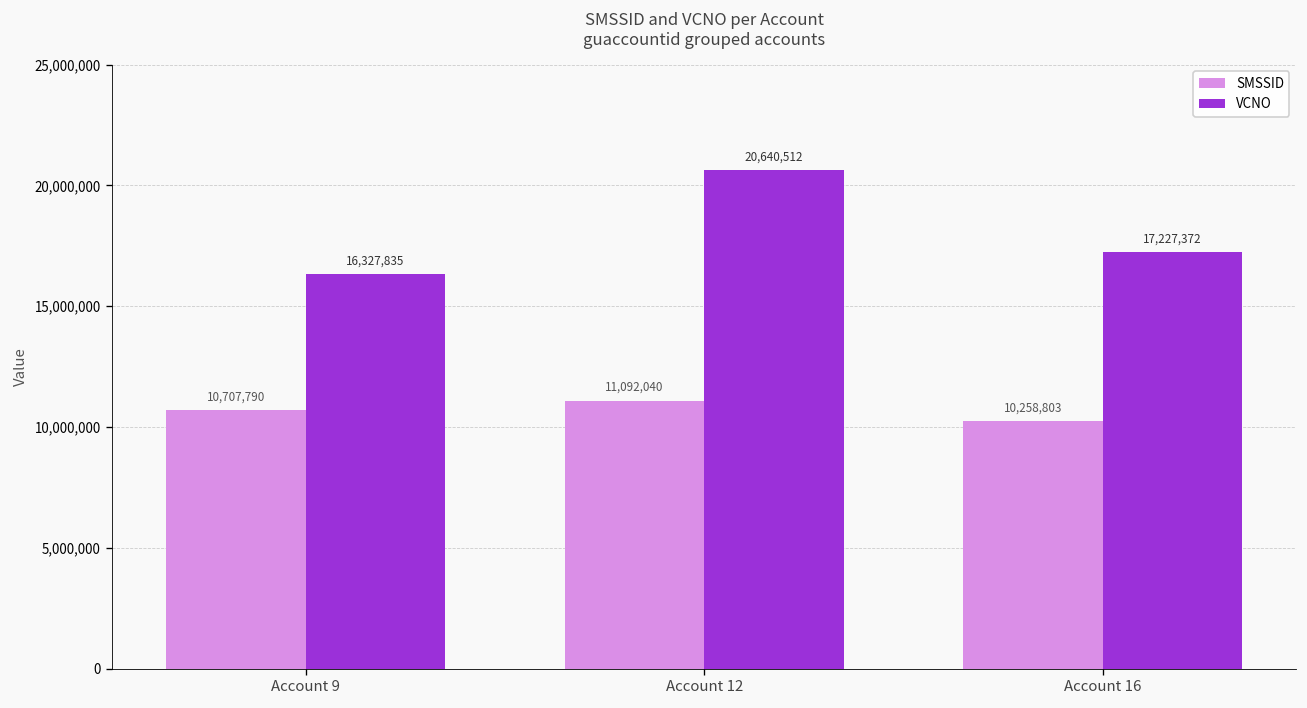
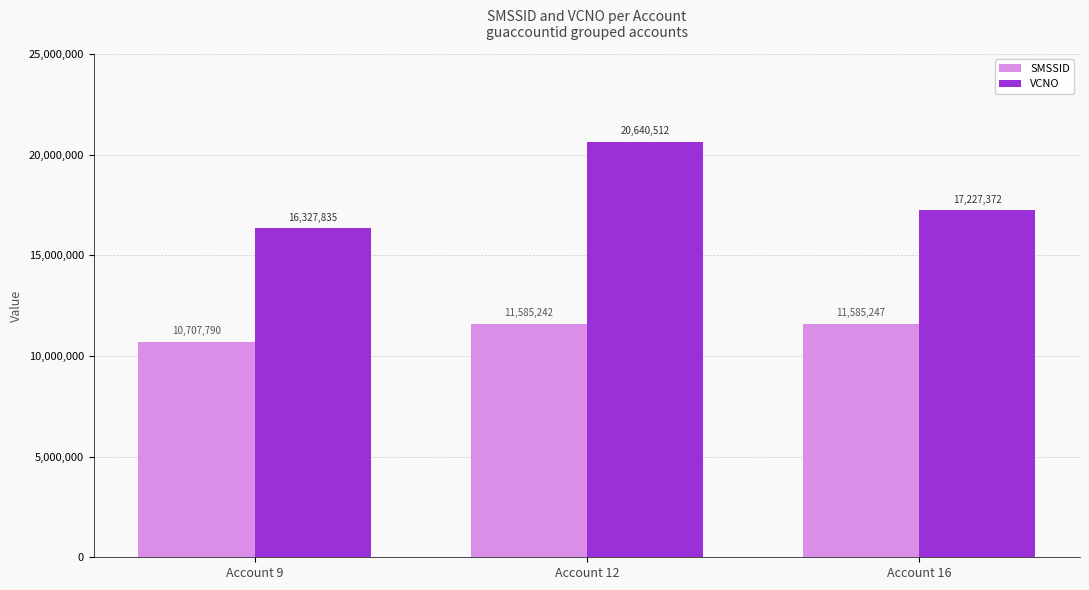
SMSSID, Account 12: 11,092,040 -> 11,585,242
SMSSID, Account 16: 10,258,803 -> 11,585,247
